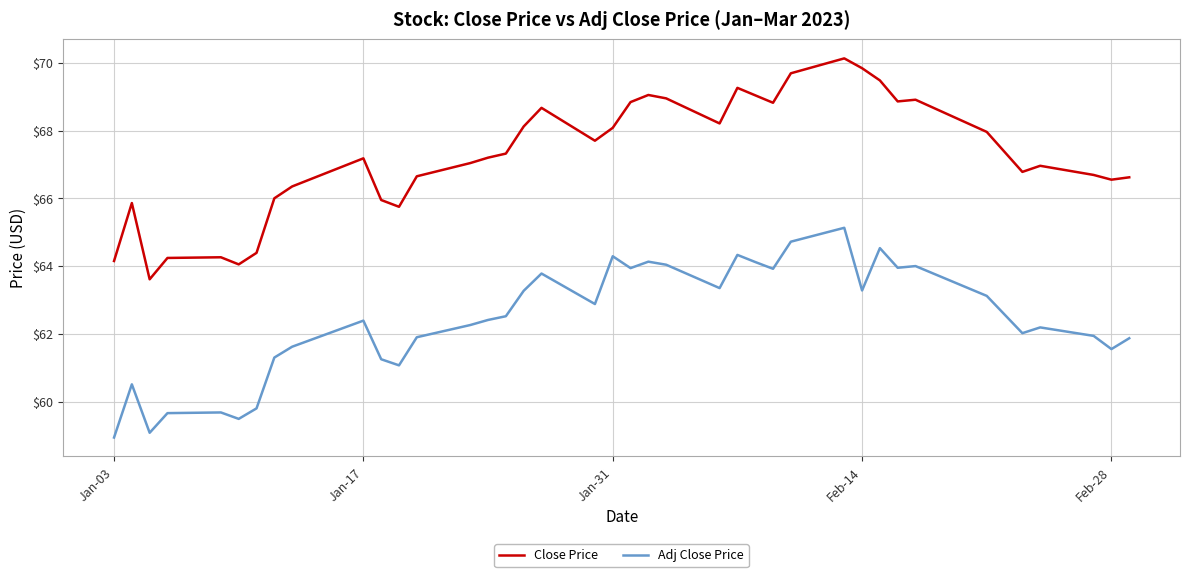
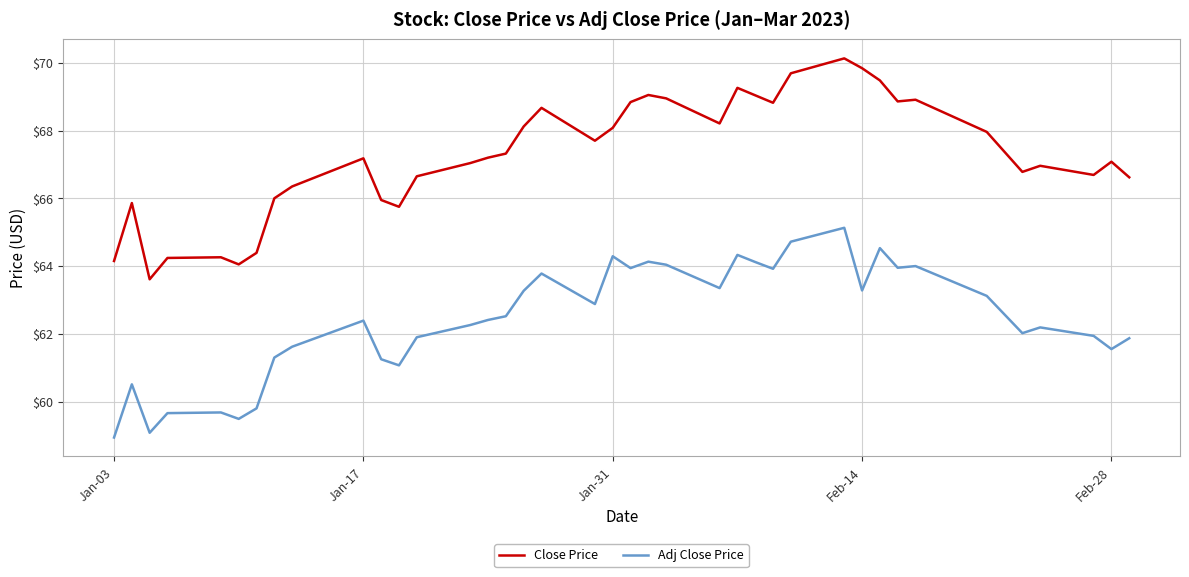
Close Price, Feb-28: $66.6 -> $67.1
